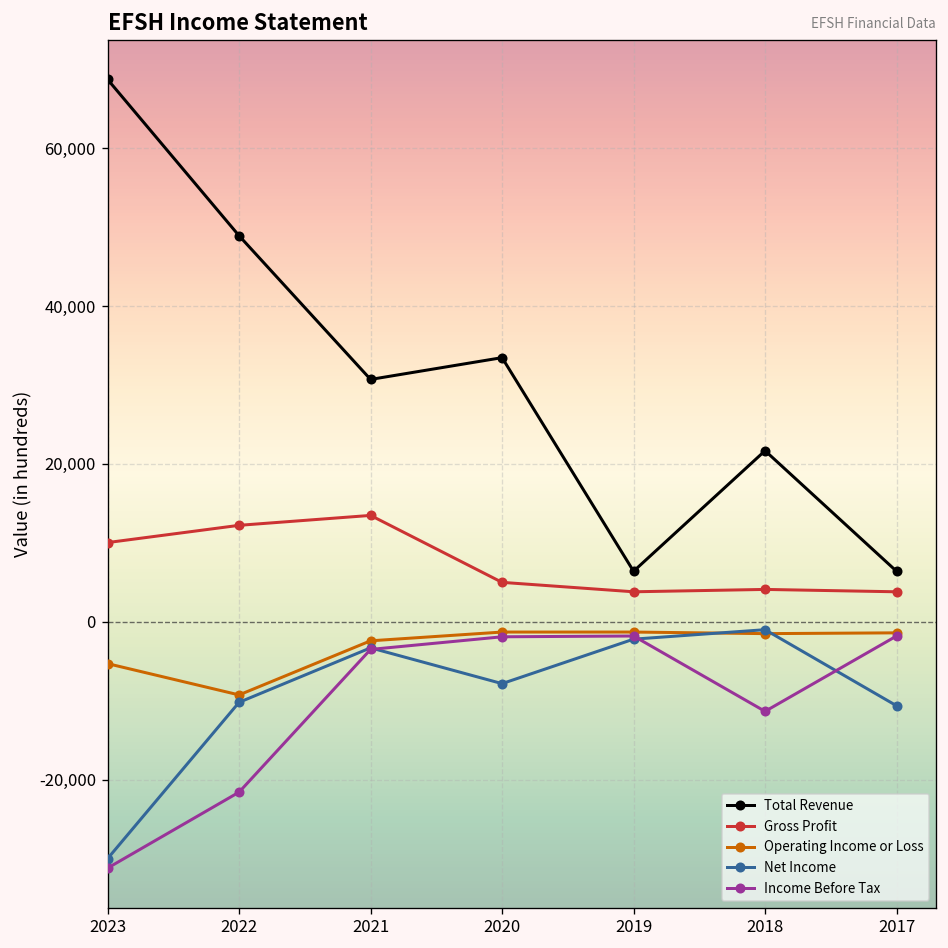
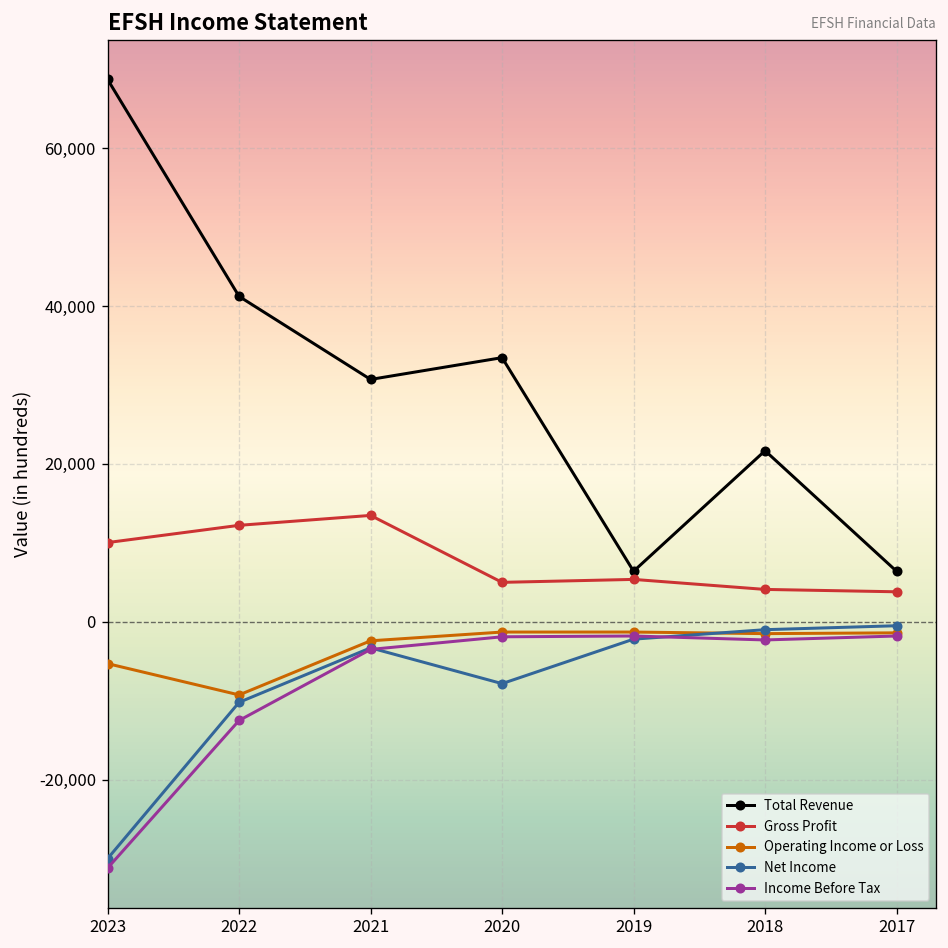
Total Revenue, 2022: 49,000 -> 41,000
Income Before Tax, 2022: -22,000 -> -13,000
Gross Profit, 2019: 4,000 -> 5,000
Income Before Tax, 2018: -11,000 -> -2,000
Net Income, 2017: -11,000 -> -1,000
